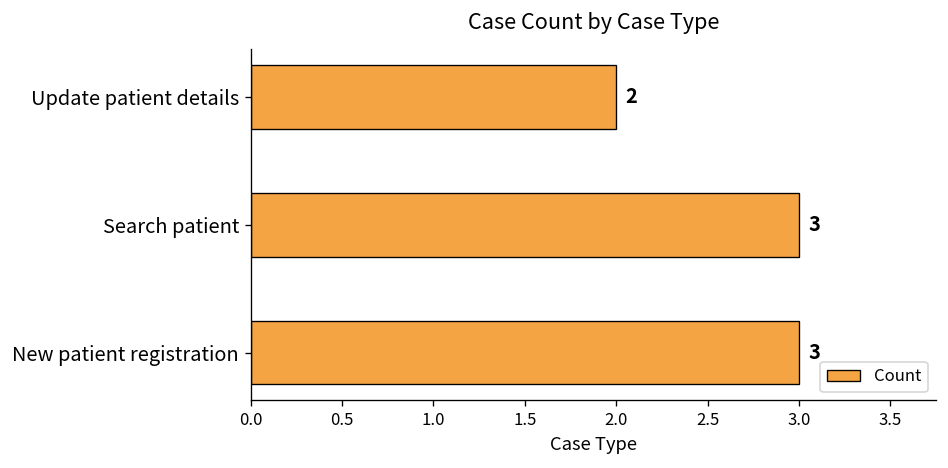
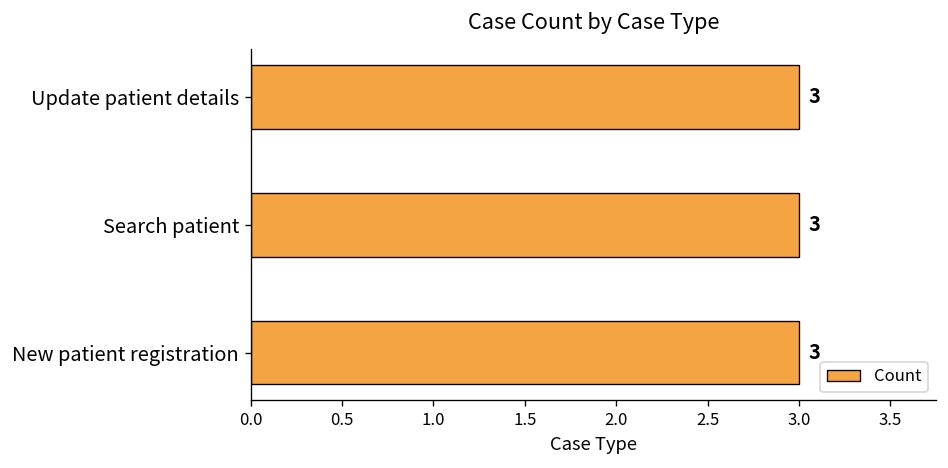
Update patient details: 2 -> 3
